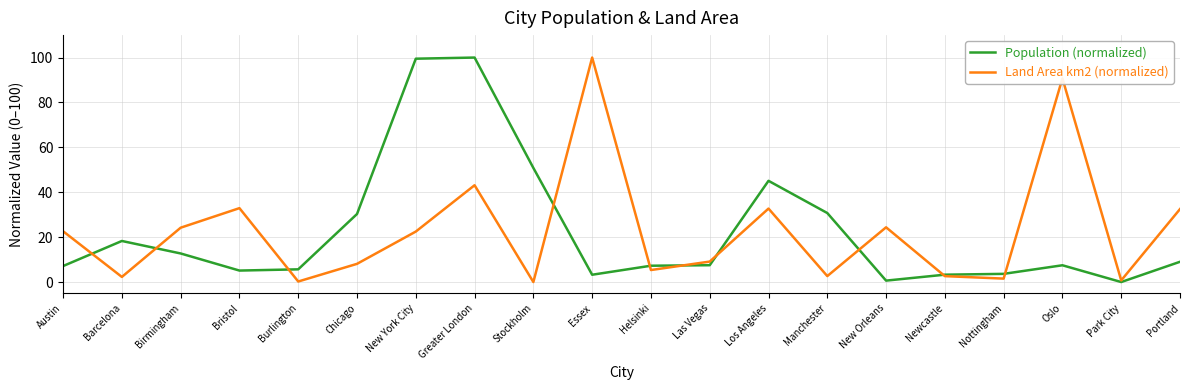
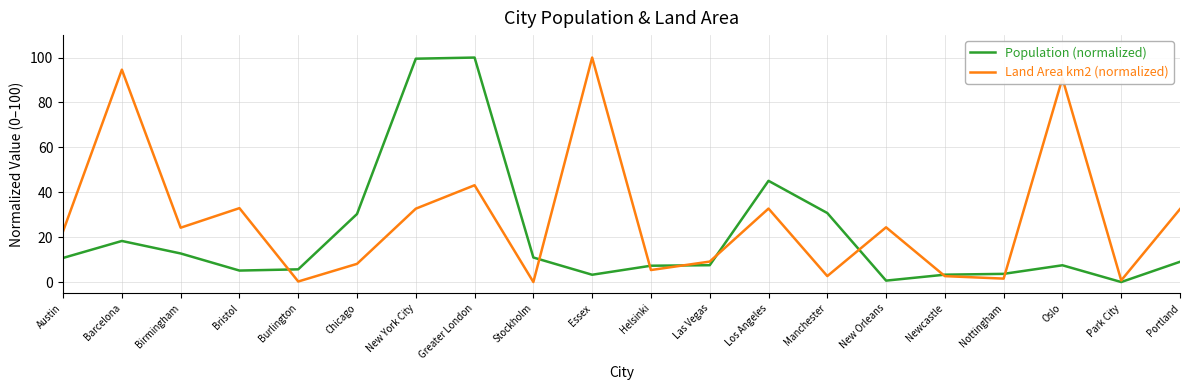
Population (normalized), Austin: 7 -> 11
Land Area km2 (normalized), Barcelona: 2 -> 95
Land Area km2 (normalized), New York City: 22 -> 33
Population (normalized), Stockholm: 51 -> 11
